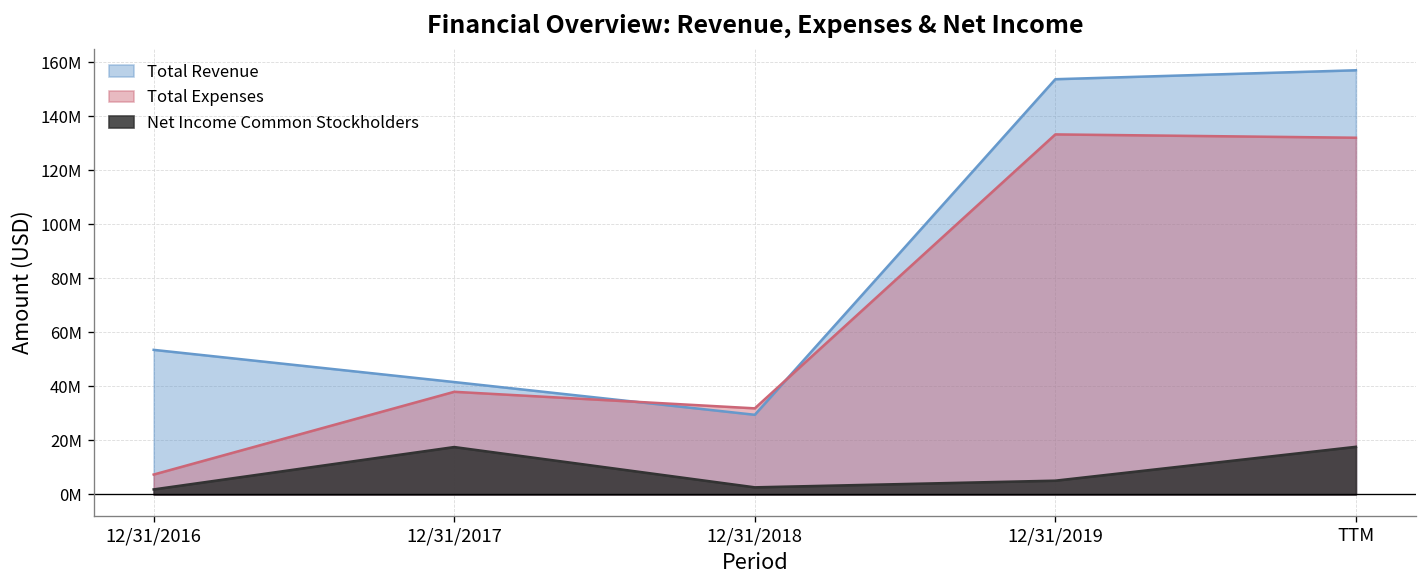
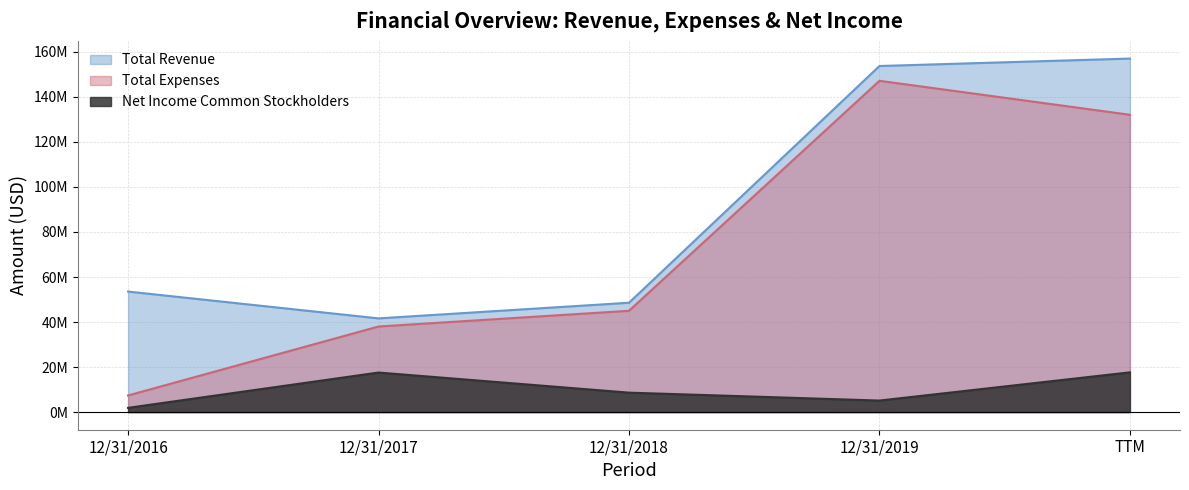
Total Revenue, 12/31/2018: 29000000 -> 49000000
Total Expenses, 12/31/2018: 32000000 -> 45000000
Net Income Common Stockholders, 12/31/2018: 3000000 -> 9000000
Total Expenses, 12/31/2019: 133000000 -> 147000000
